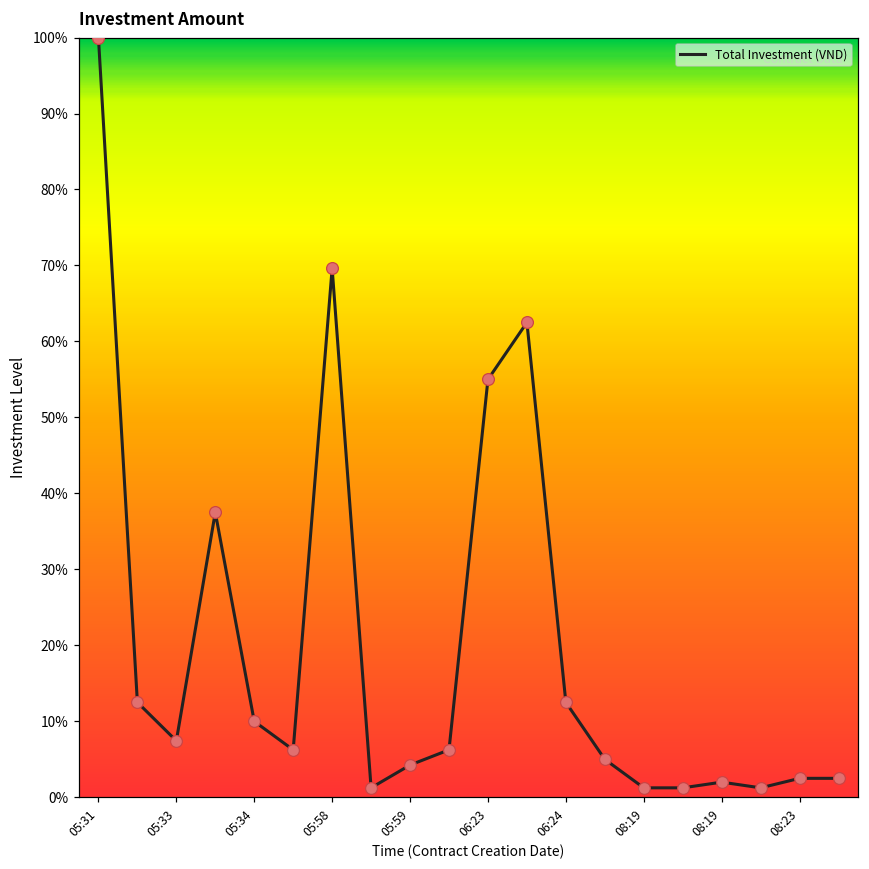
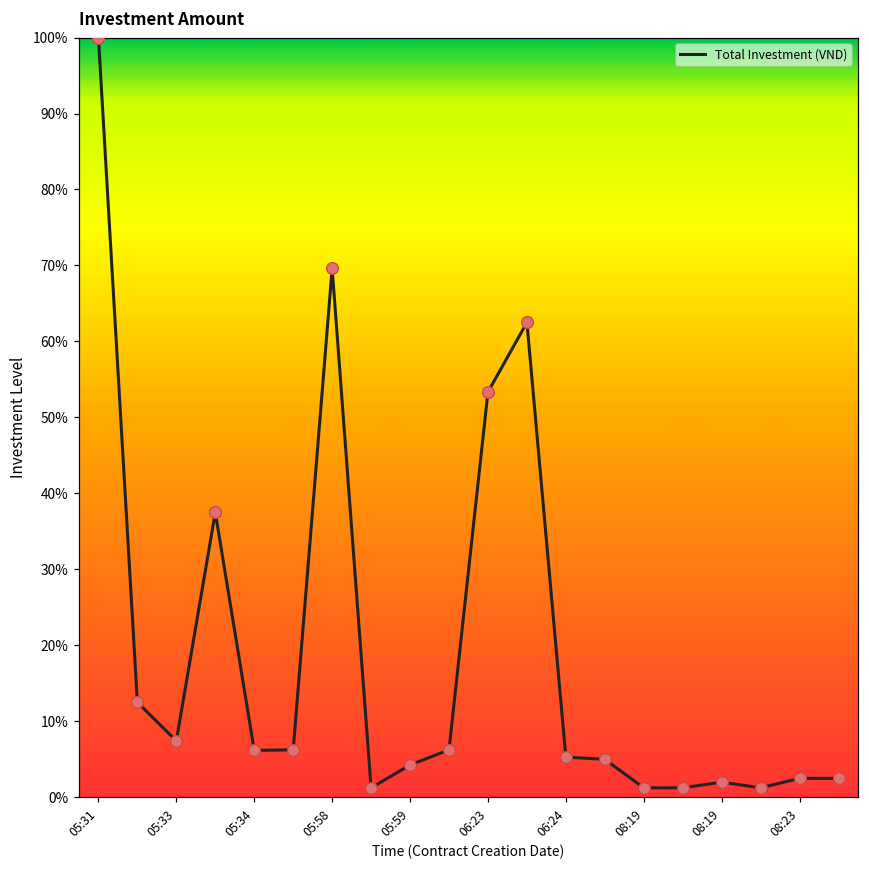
05:34: 10% -> 6%
06:23: 55% -> 53%
06:24: 13% -> 5%
